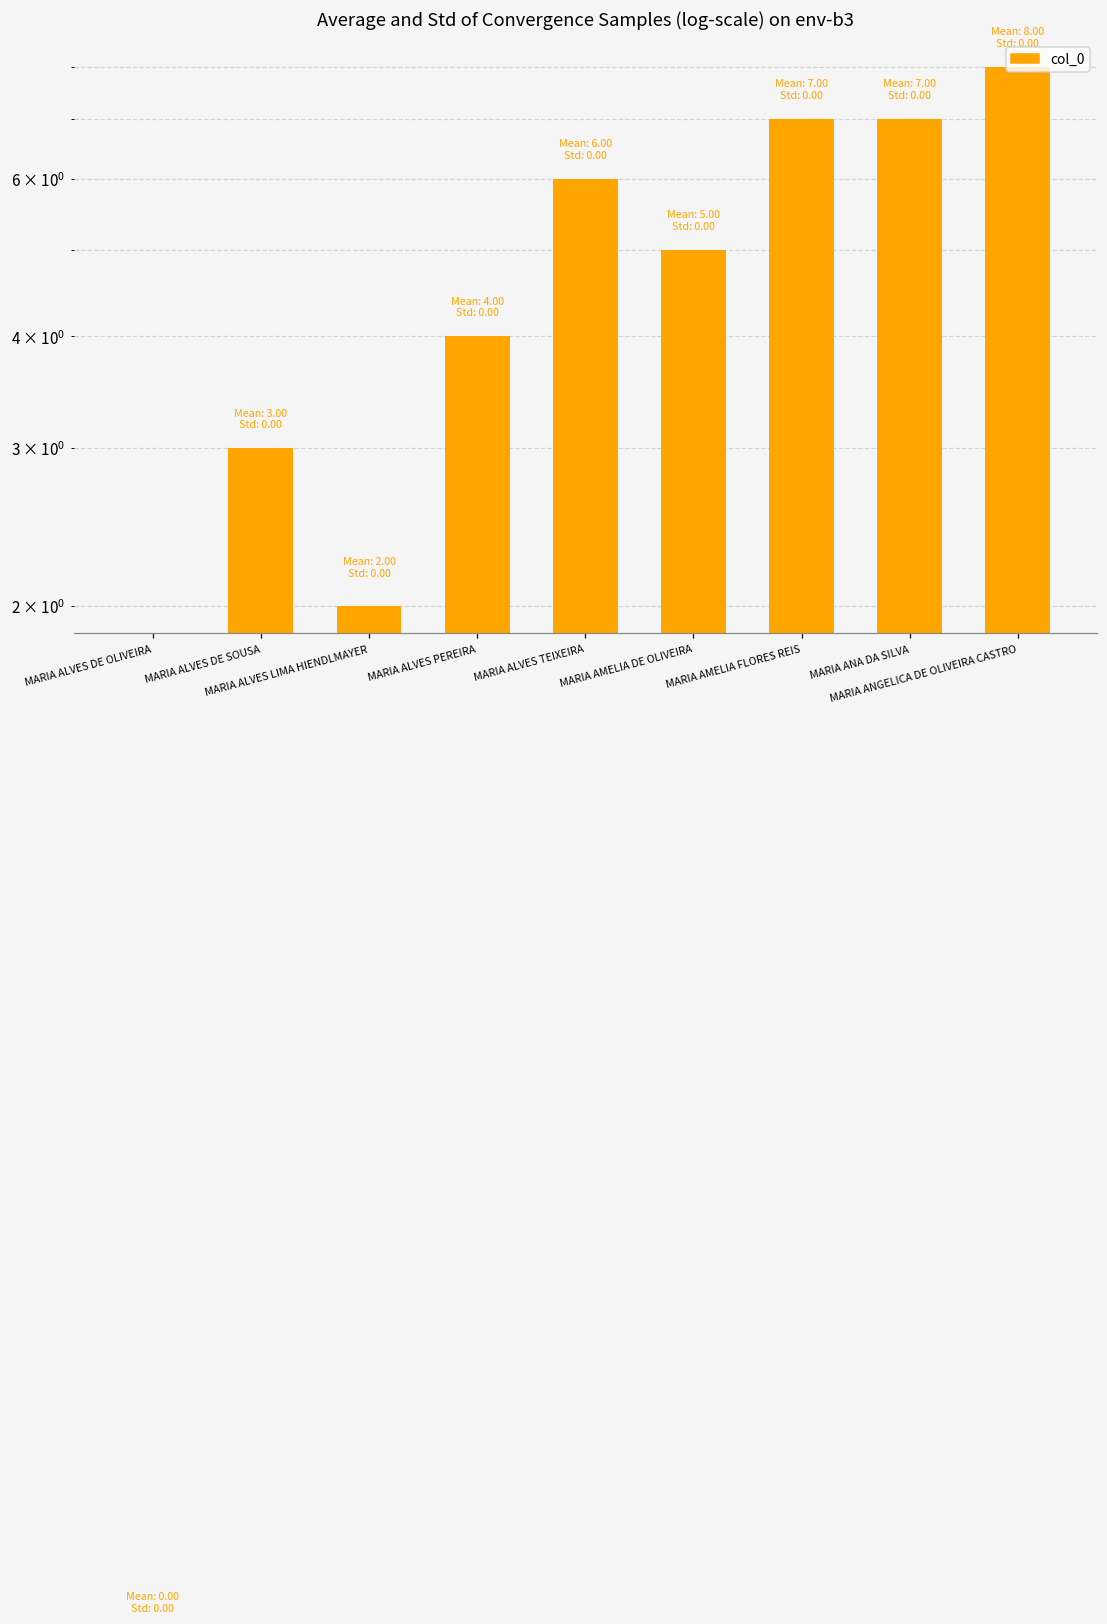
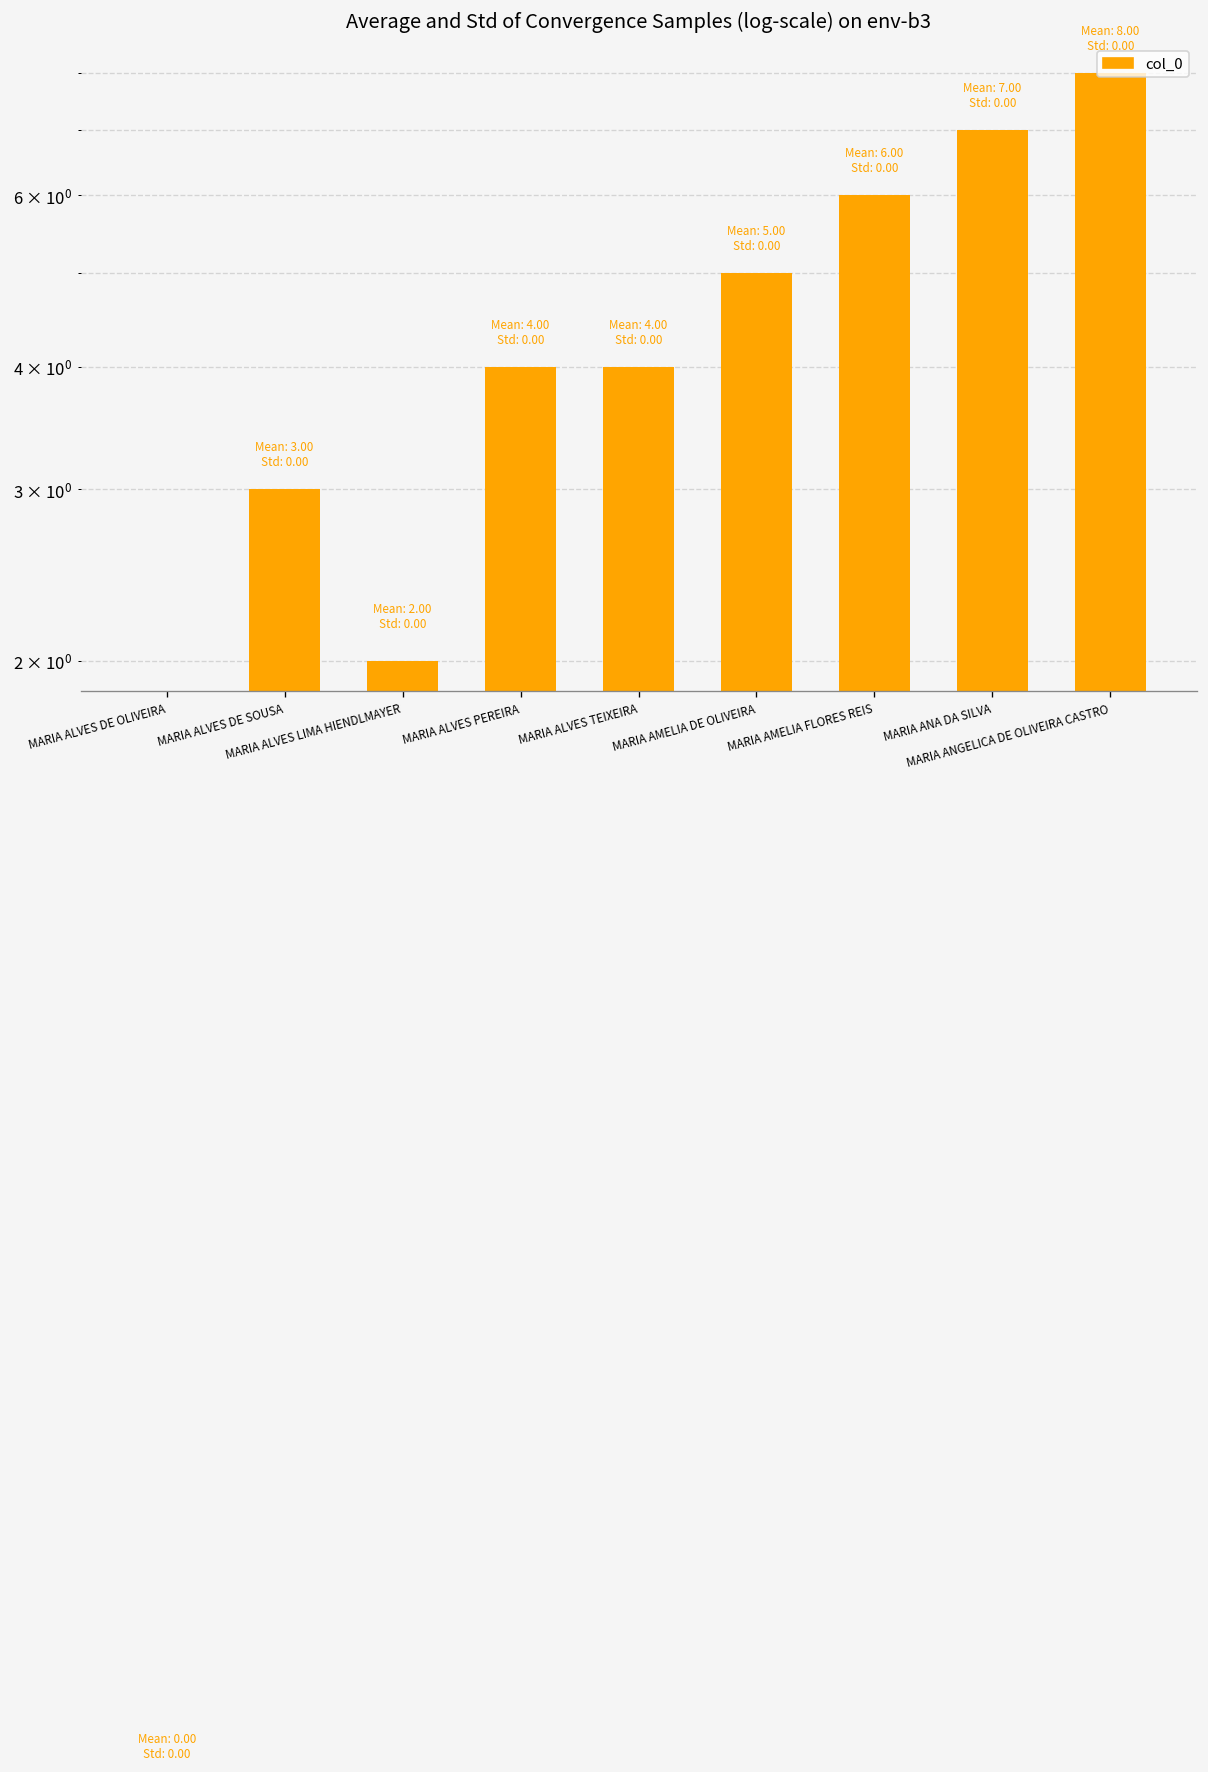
MARIA ALVES TEIXEIRA: 6.00 -> 4.00
MARIA AMELIA FLORES REIS: 7.00 -> 6.00
